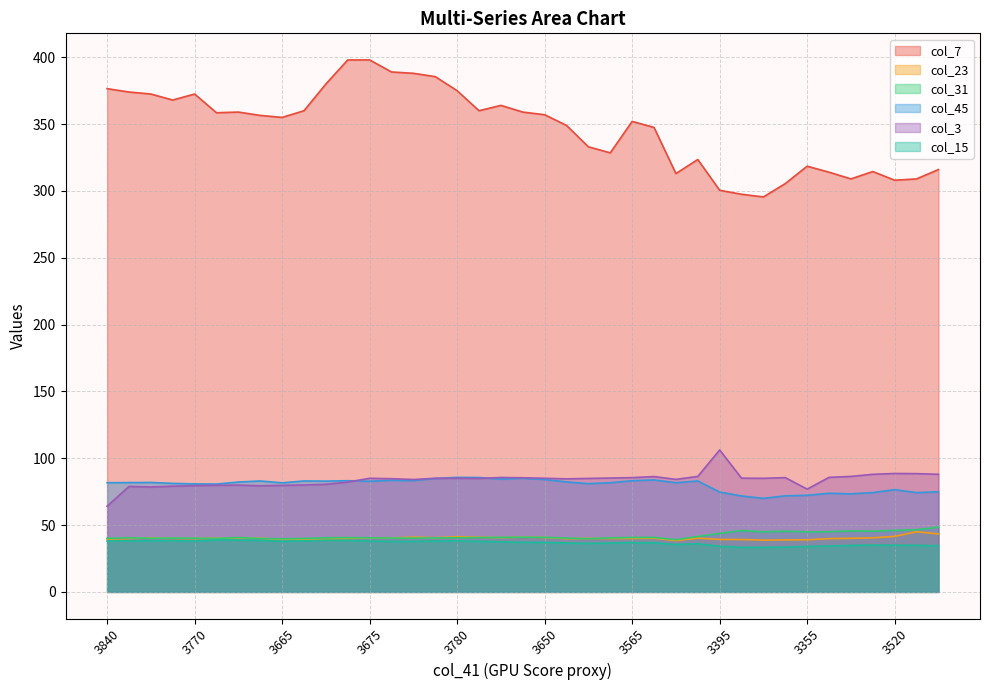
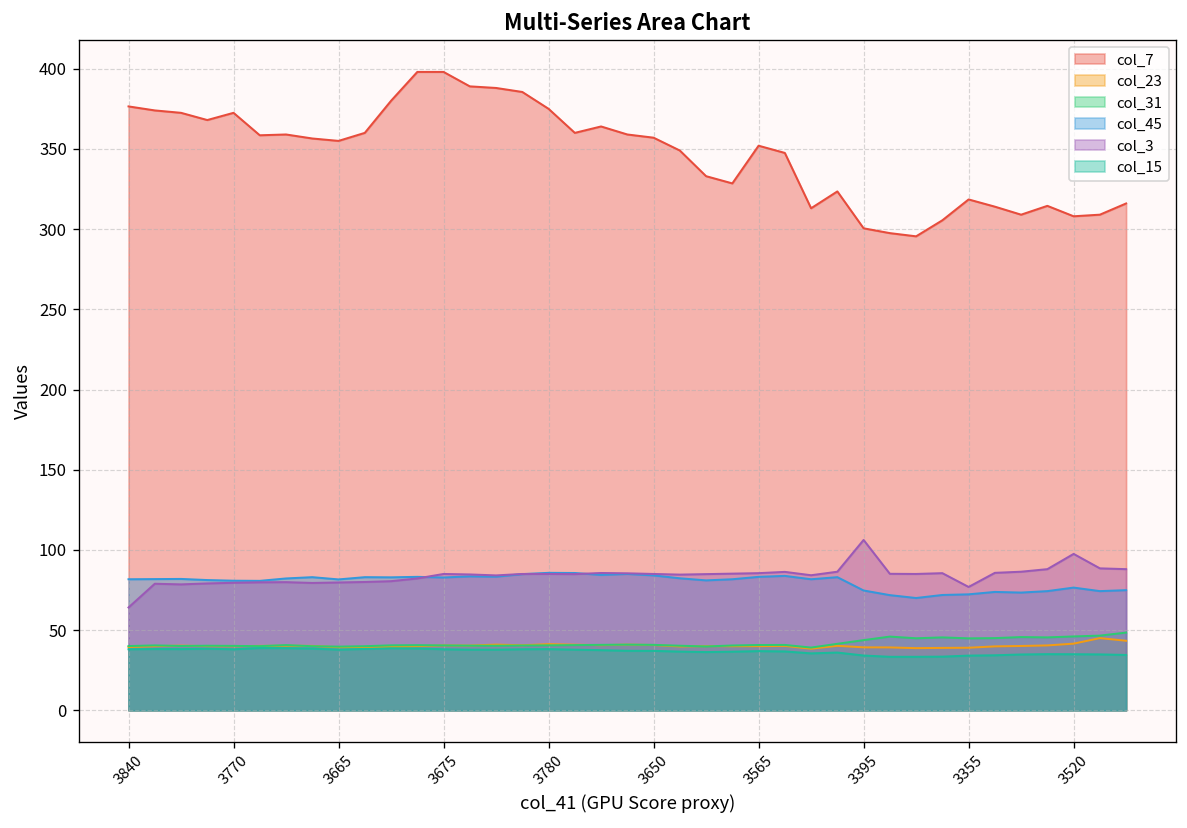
col_3, 3520: 89 -> 98
